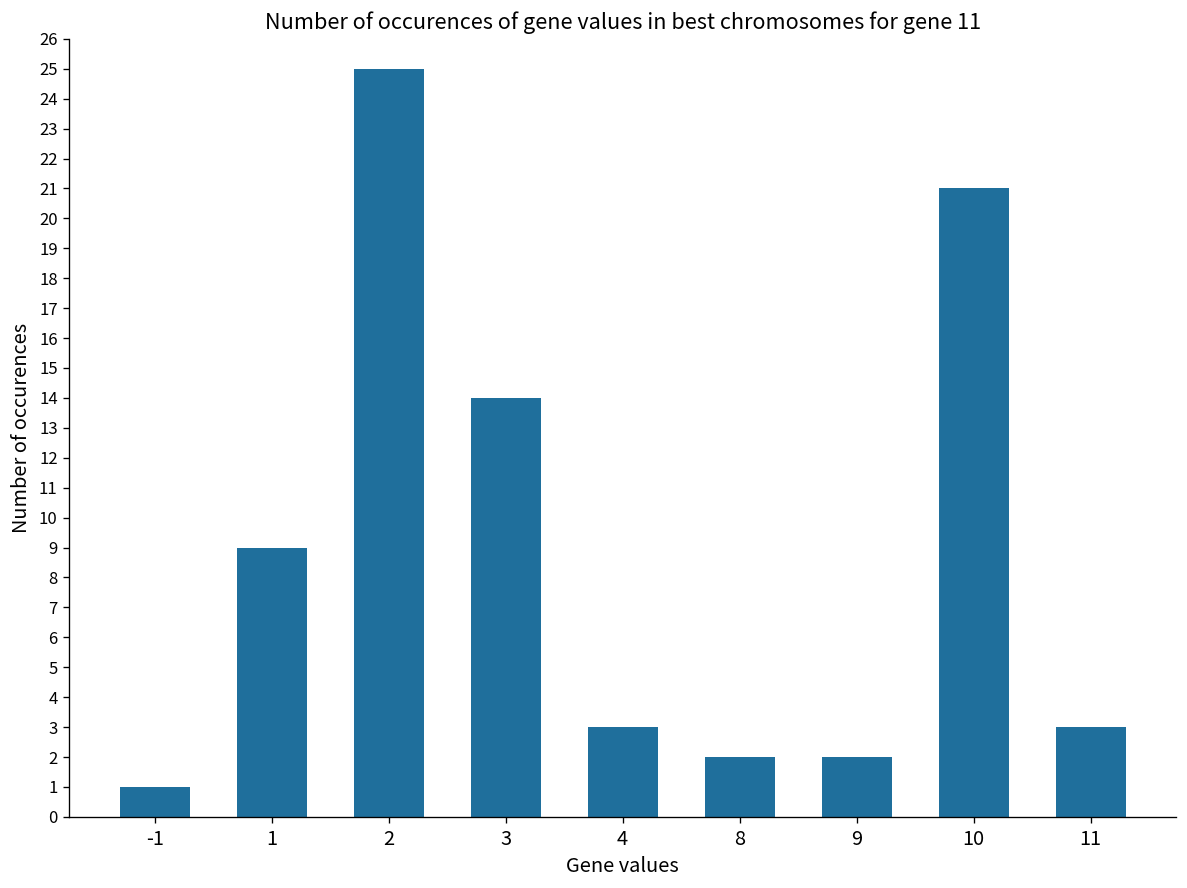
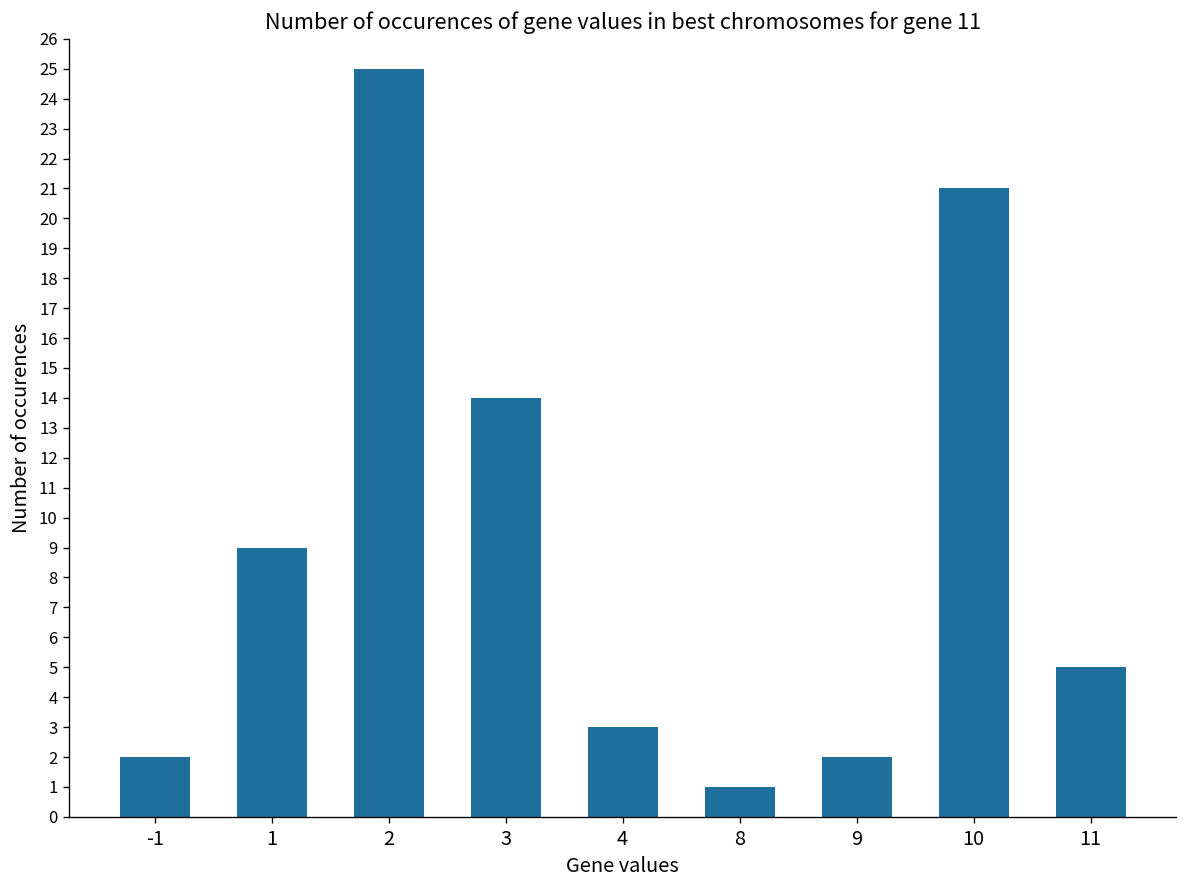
-1: 1 -> 2
8: 2 -> 1
11: 3 -> 5
